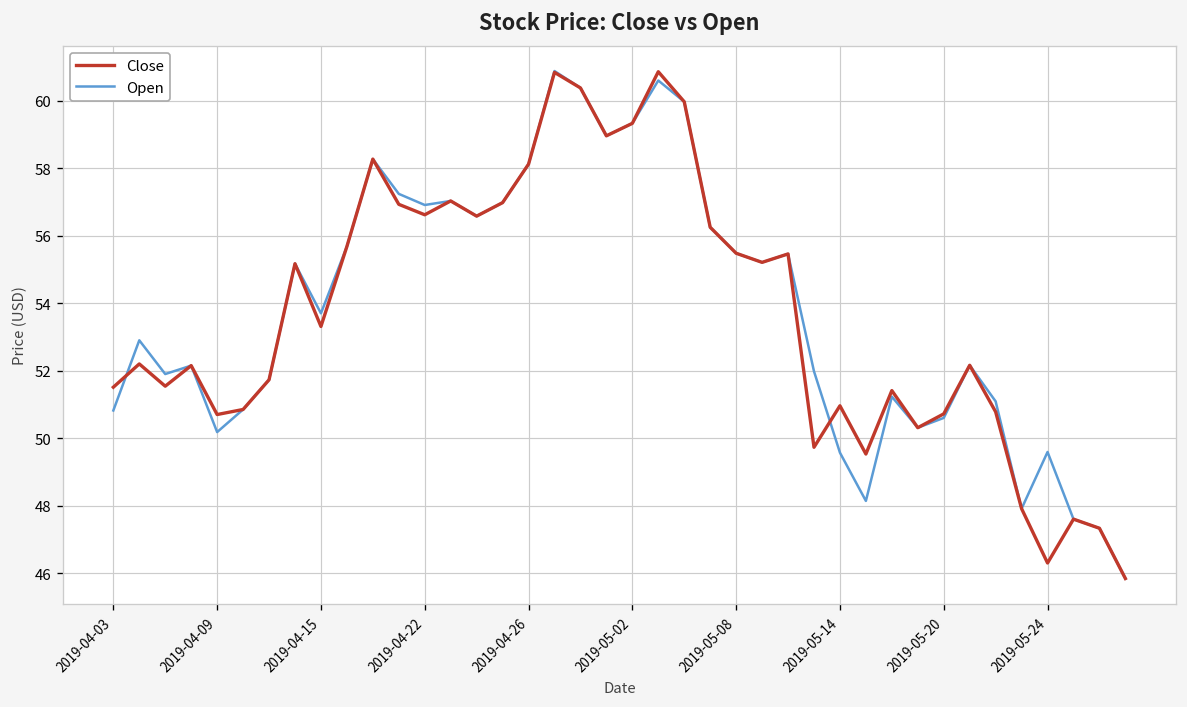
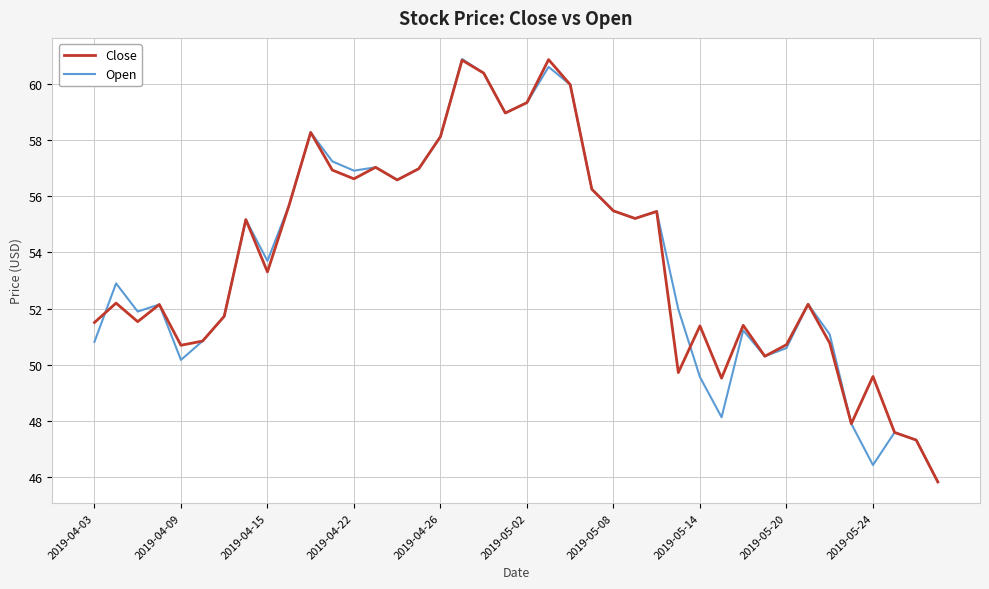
Close, 2019-05-14: 51.0 -> 51.4
Close, 2019-05-24: 46.3 -> 49.6
Open, 2019-05-24: 49.6 -> 46.4
